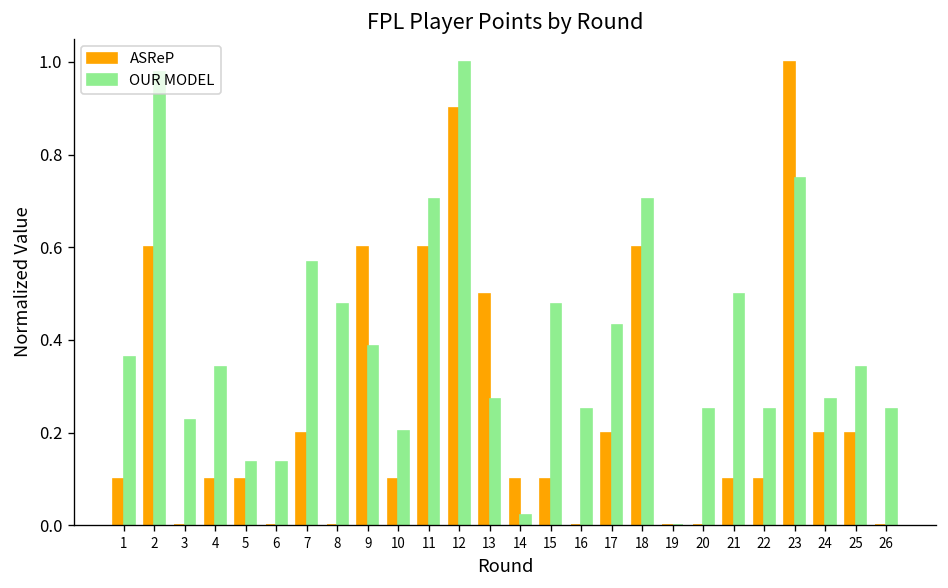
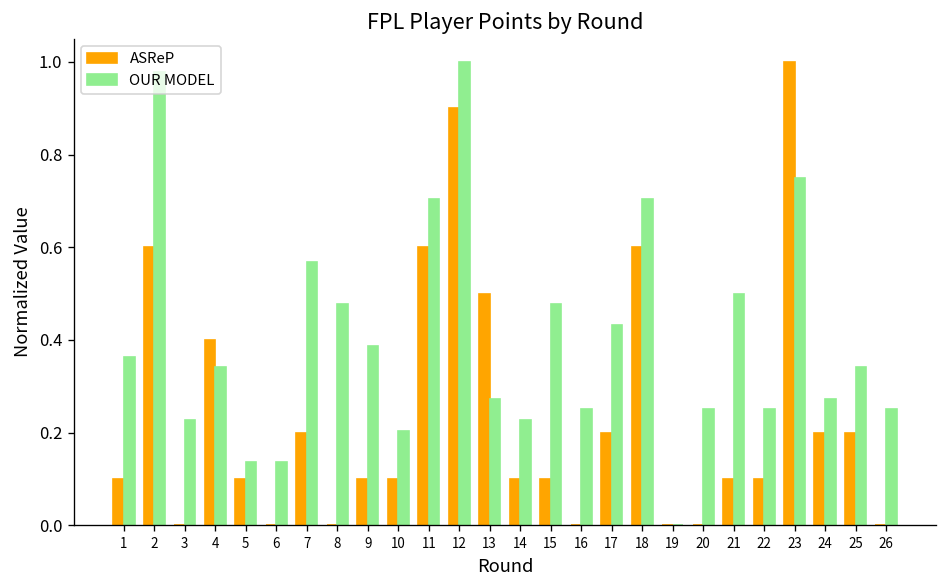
ASReP, 4: 0.10 -> 0.40
ASReP, 9: 0.60 -> 0.10
OUR MODEL, 14: 0.02 -> 0.23
